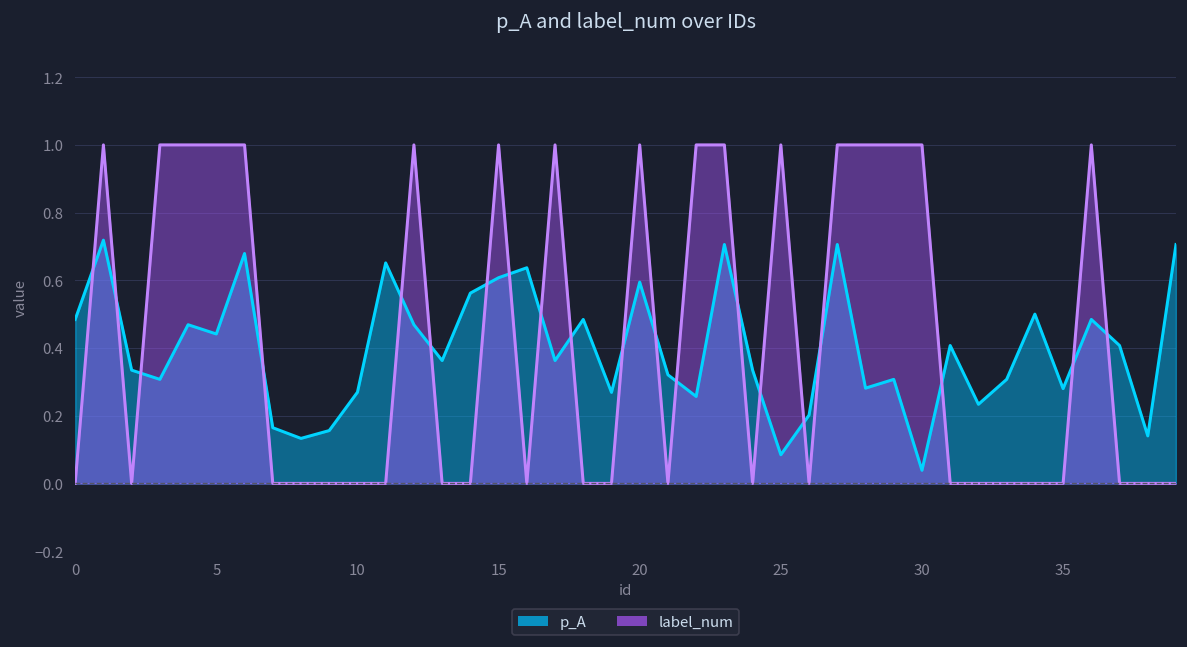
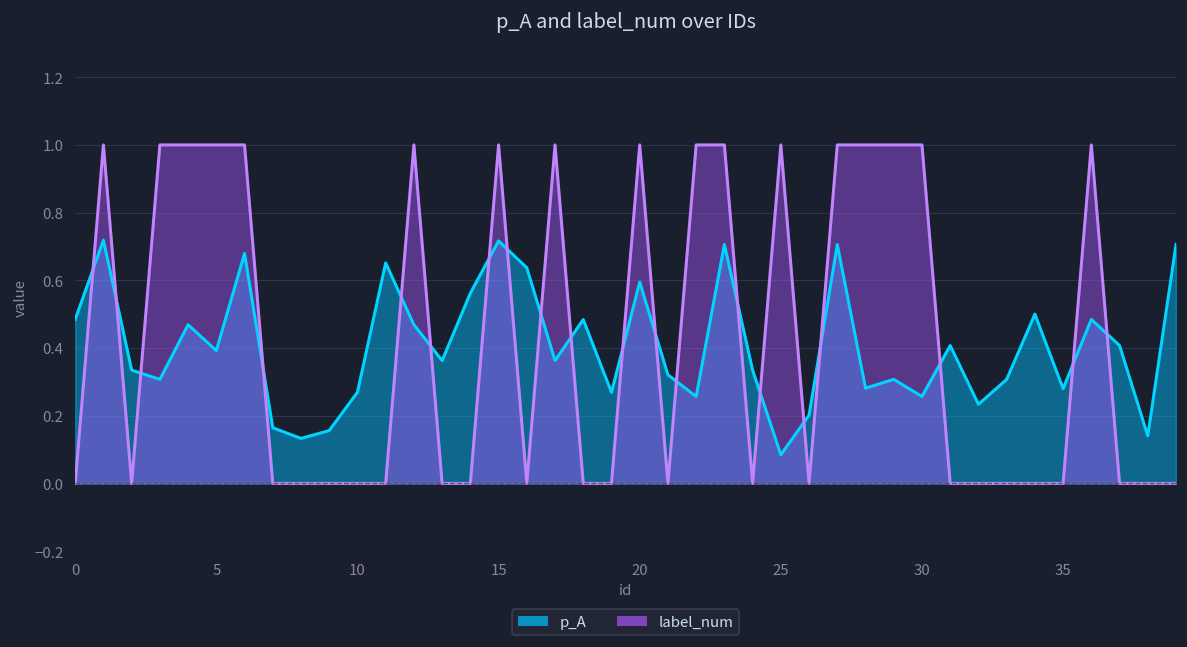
p_A, 5: 0.44 -> 0.39
p_A, 15: 0.61 -> 0.72
p_A, 30: 0.04 -> 0.26
